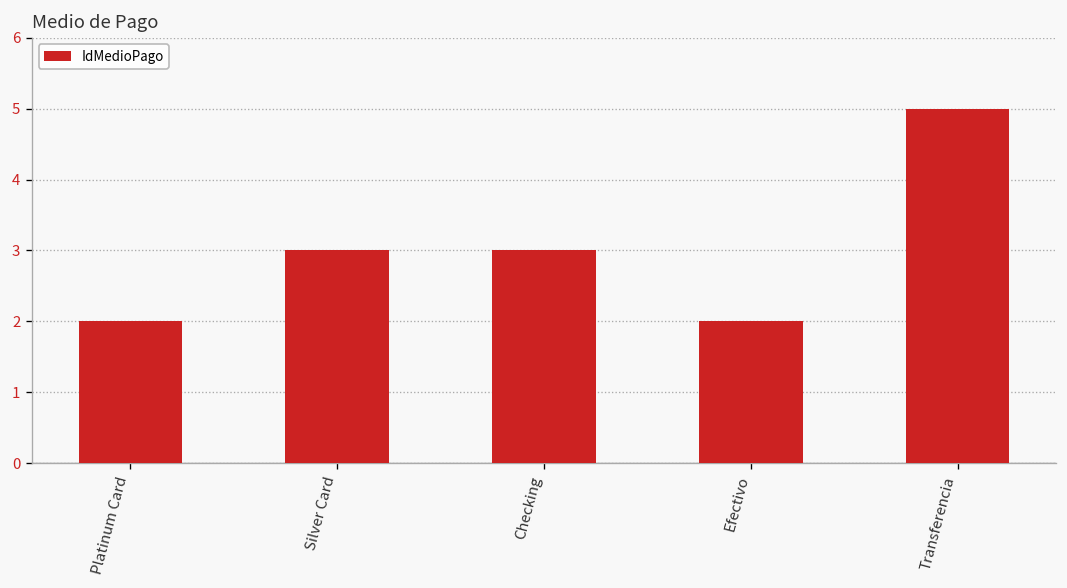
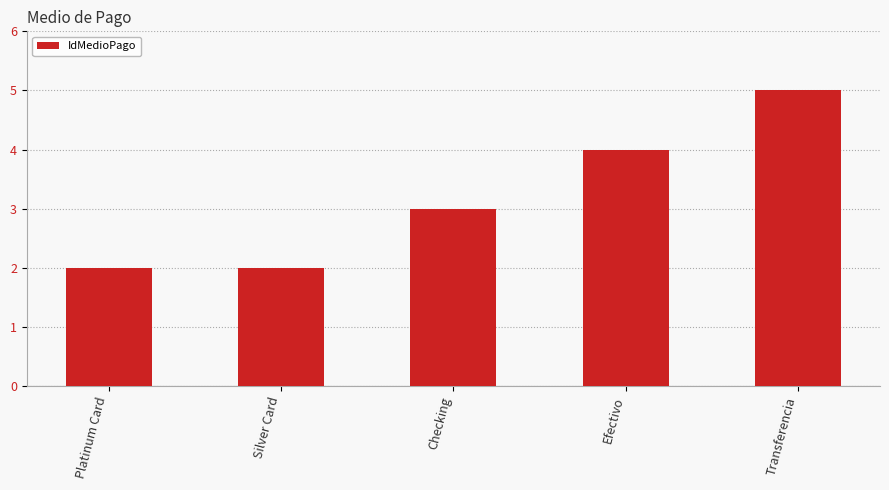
Silver Card: 3 -> 2
Efectivo: 2 -> 4
